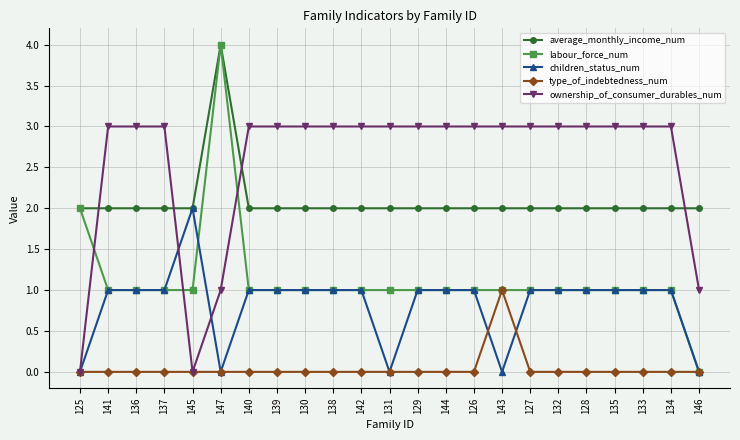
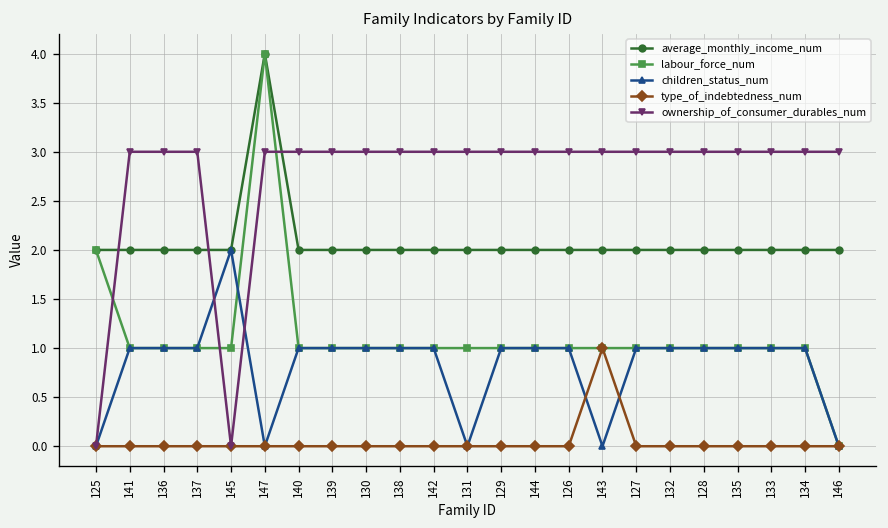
ownership_of_consumer_durables_num, 147: 1 -> 3
ownership_of_consumer_durables_num, 146: 1 -> 3
